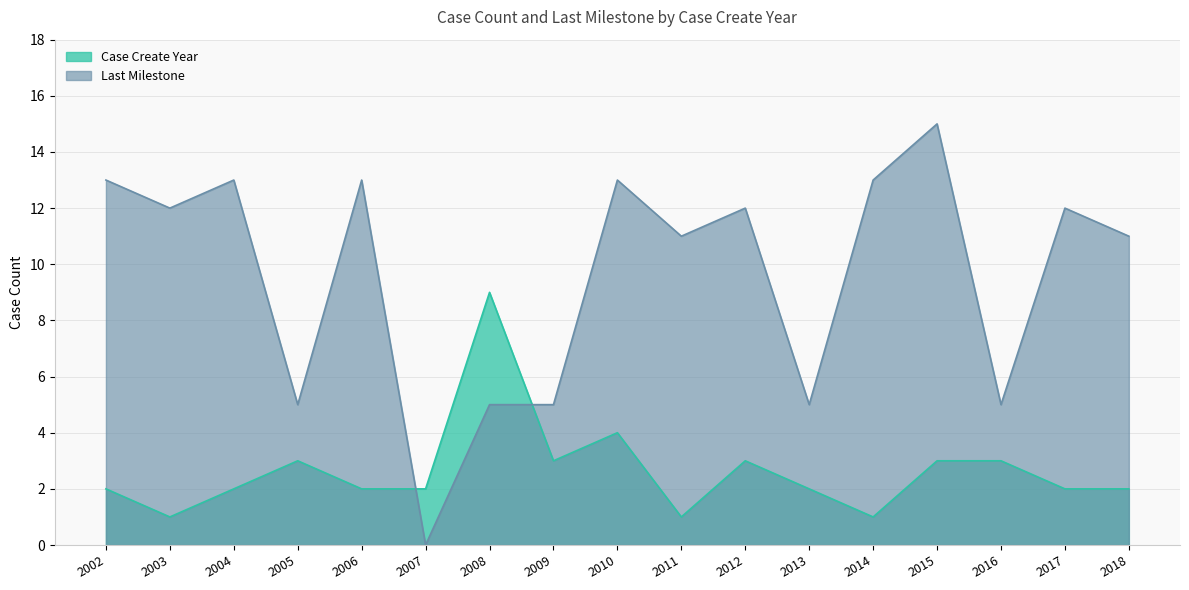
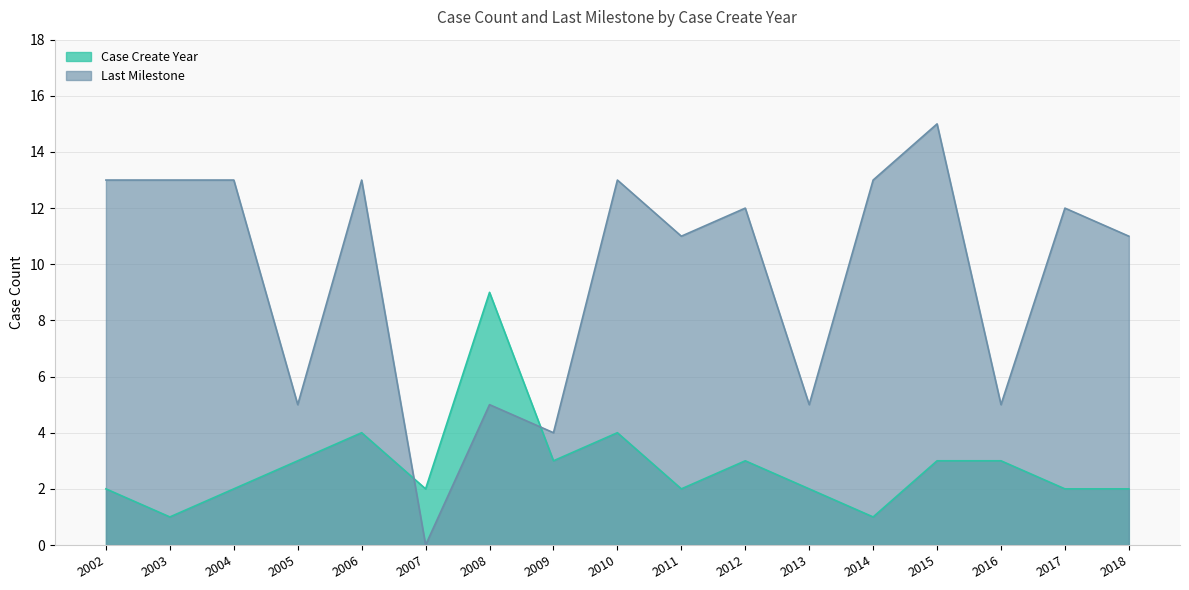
Last Milestone, 2003: 12 -> 13
Case Create Year, 2006: 2 -> 4
Last Milestone, 2009: 5 -> 4
Case Create Year, 2011: 1 -> 2
